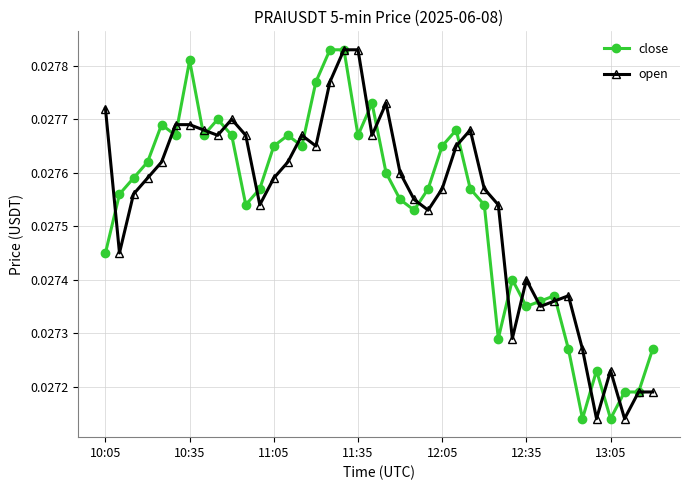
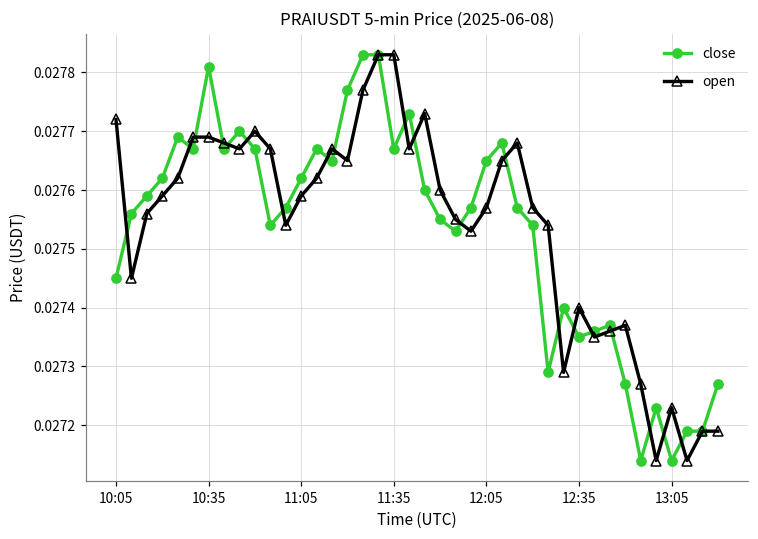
close, 11:05: 0.02765 -> 0.02762
